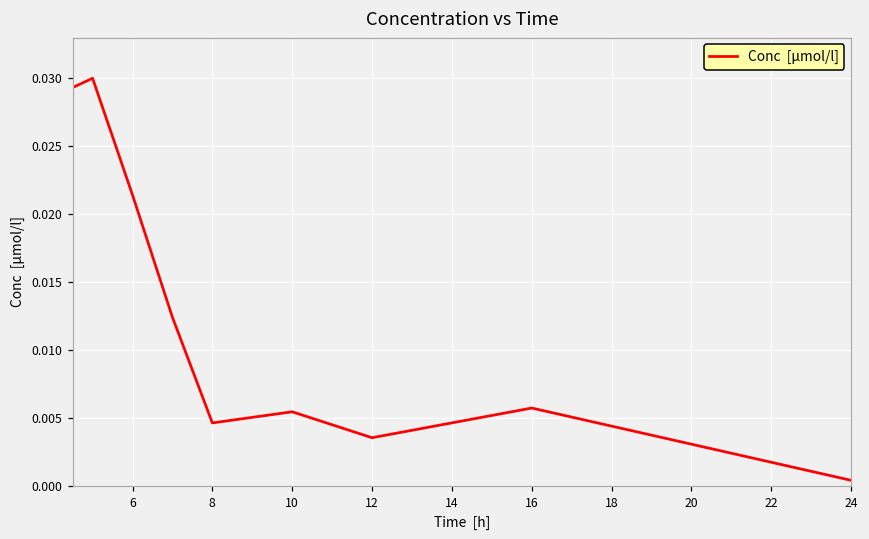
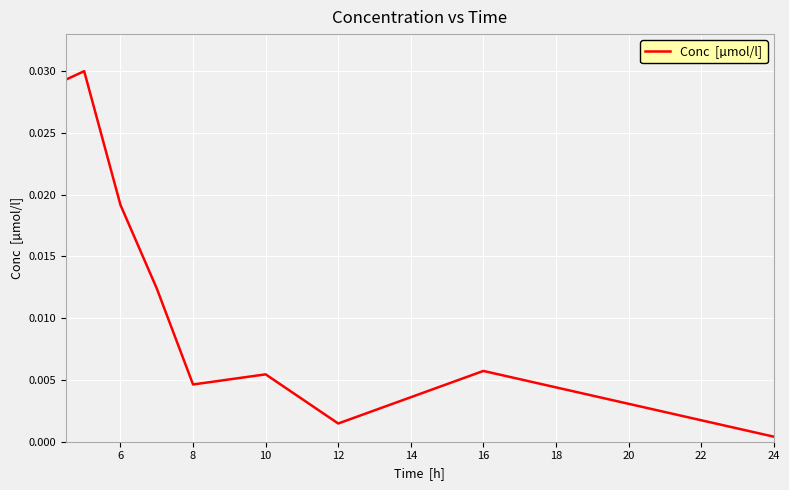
6: 0.0214 -> 0.0192
12: 0.0035 -> 0.0015
